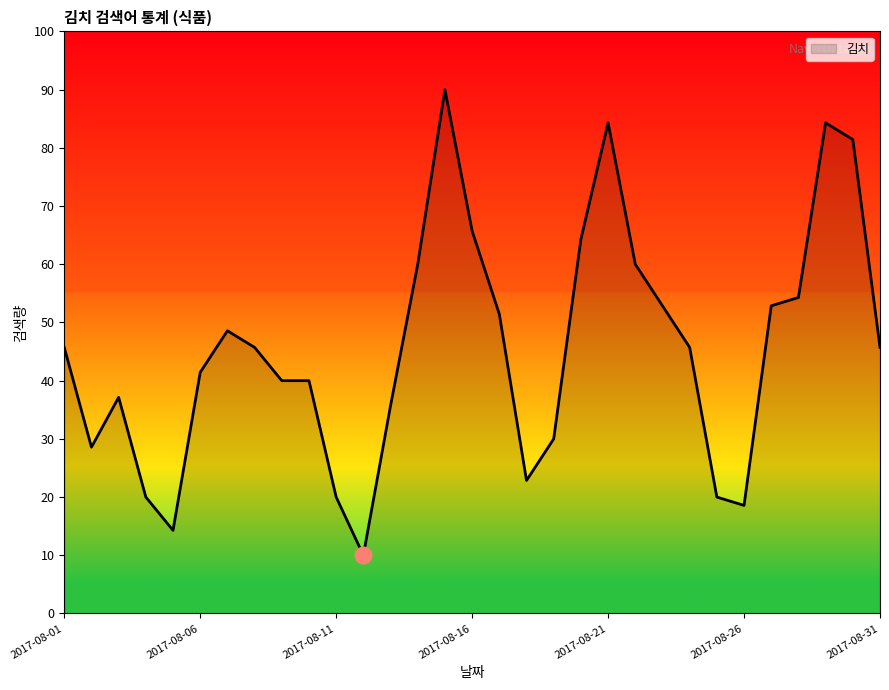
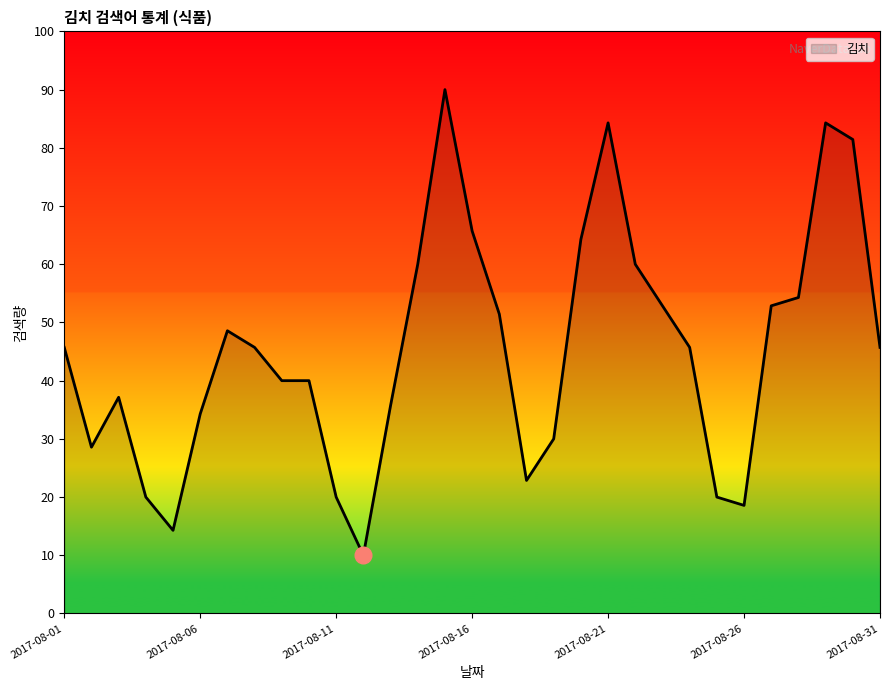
김치, 2017-08-06: 41 -> 34
